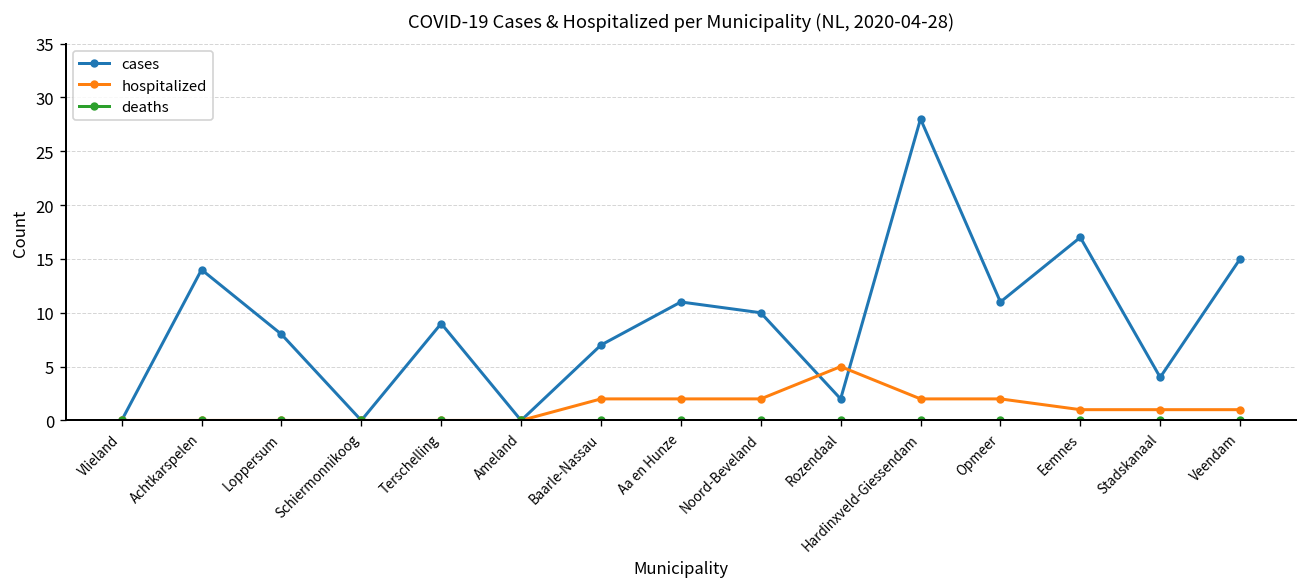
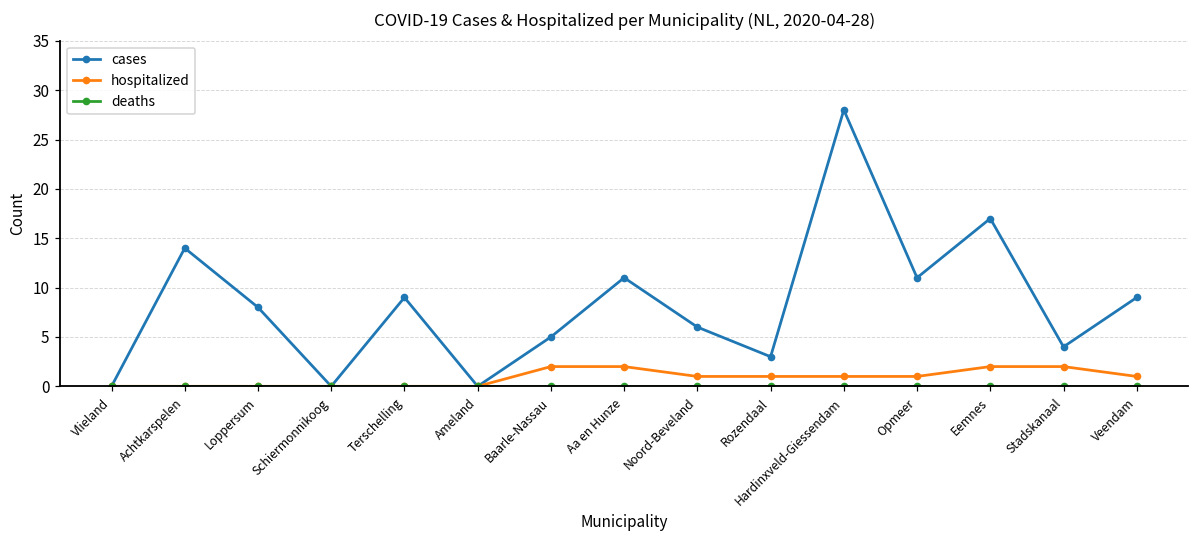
cases, Baarle-Nassau: 7 -> 5
cases, Noord-Beveland: 10 -> 6
hospitalized, Noord-Beveland: 2 -> 1
cases, Rozendaal: 2 -> 3
hospitalized, Rozendaal: 5 -> 1
hospitalized, Hardinxveld-Giessendam: 2 -> 1
hospitalized, Opmeer: 2 -> 1
hospitalized, Eemnes: 1 -> 2
hospitalized, Stadskanaal: 1 -> 2
cases, Veendam: 15 -> 9
